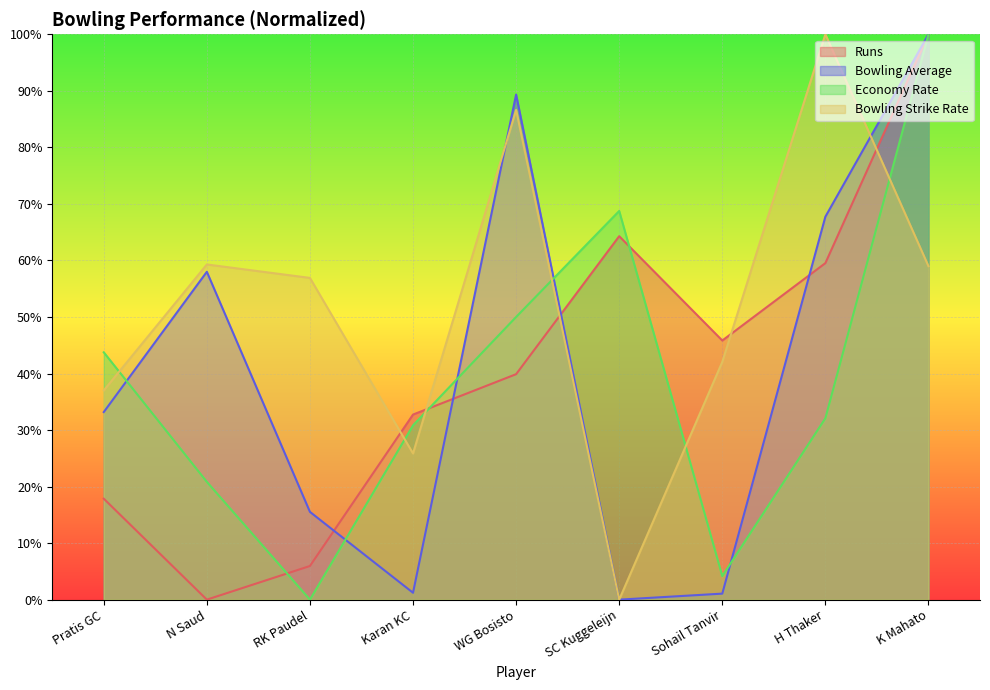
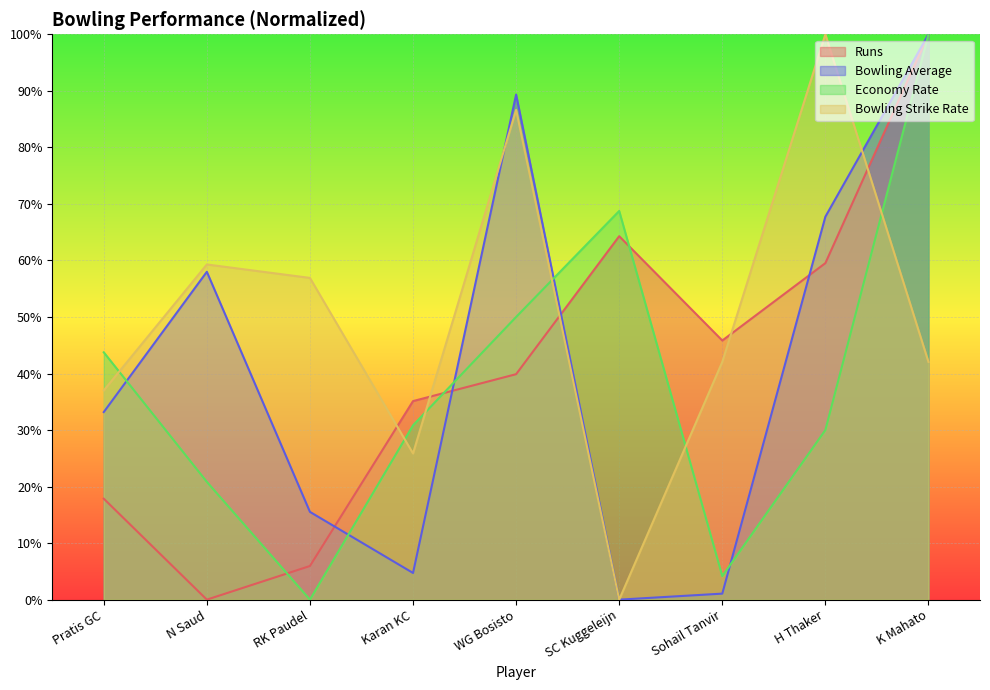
Runs, Karan KC: 33% -> 35%
Bowling Average, Karan KC: 1% -> 5%
Economy Rate, H Thaker: 32% -> 30%
Bowling Strike Rate, K Mahato: 59% -> 42%
